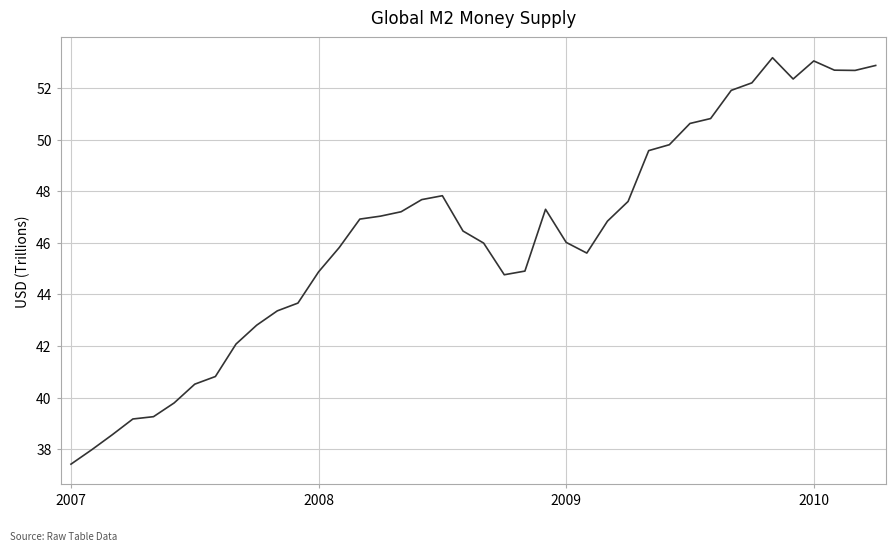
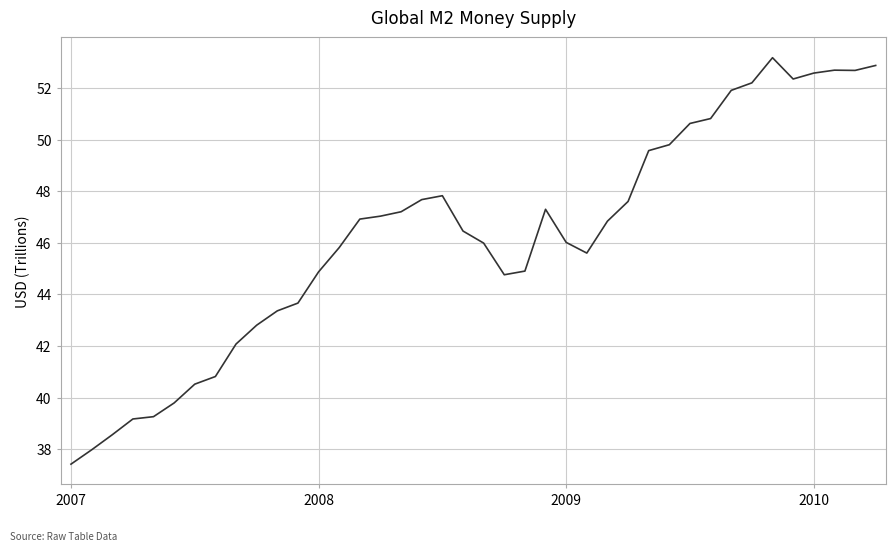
2010: 53.0 -> 52.6
